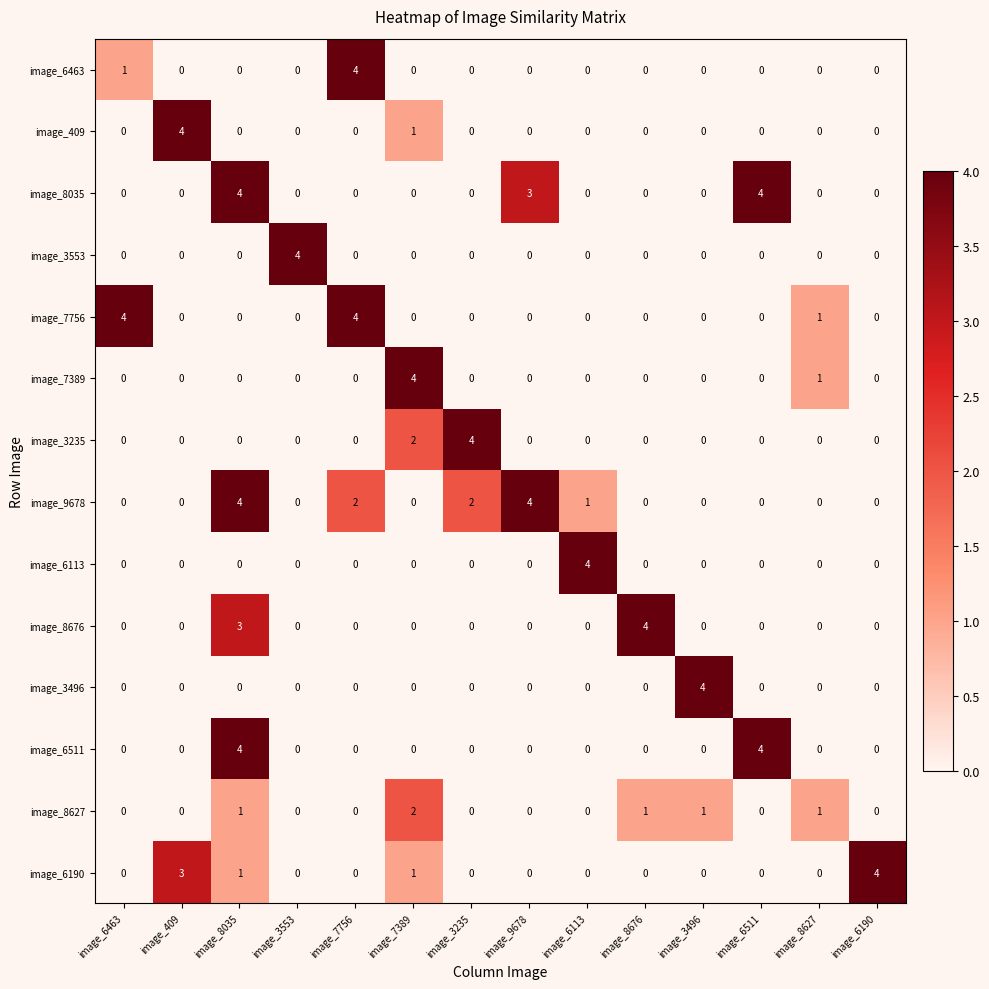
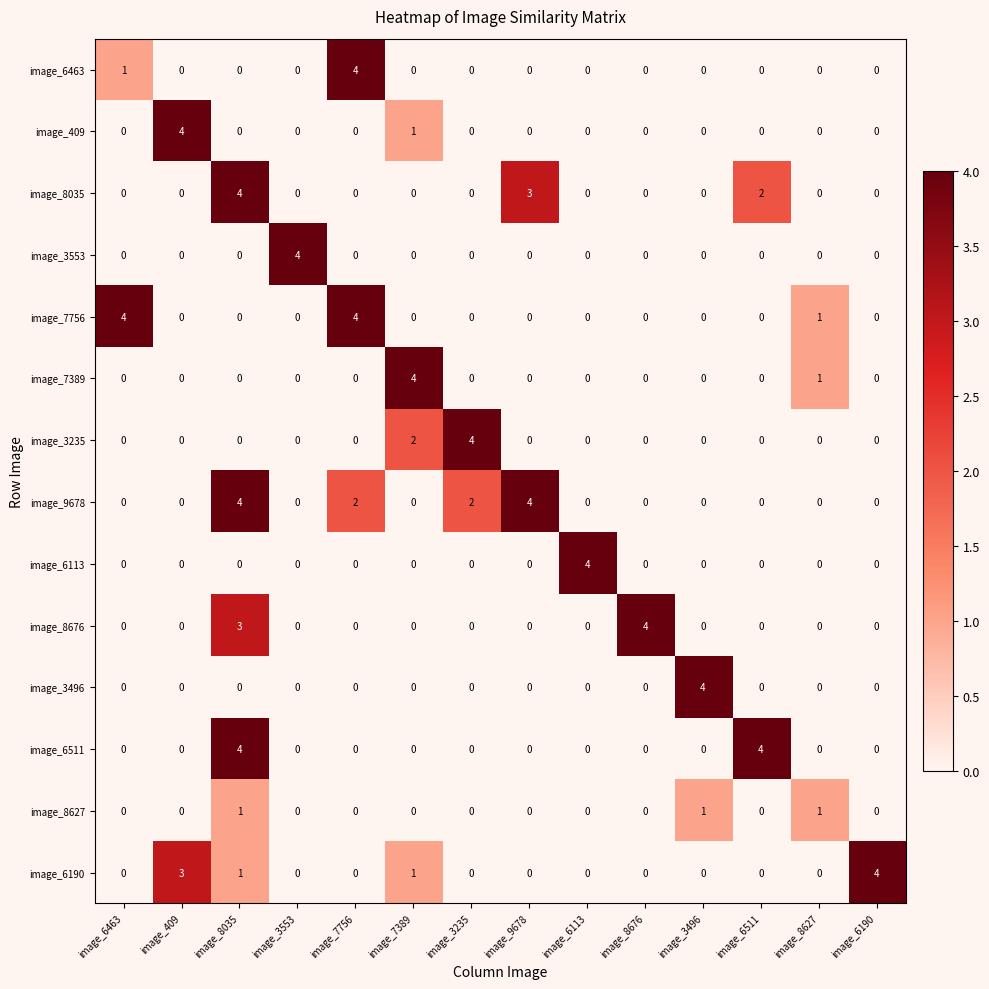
image_8035, image_6511: 4 -> 2
image_9678, image_6113: 1 -> 0
image_8627, image_7389: 2 -> 0
image_8627, image_8676: 1 -> 0
